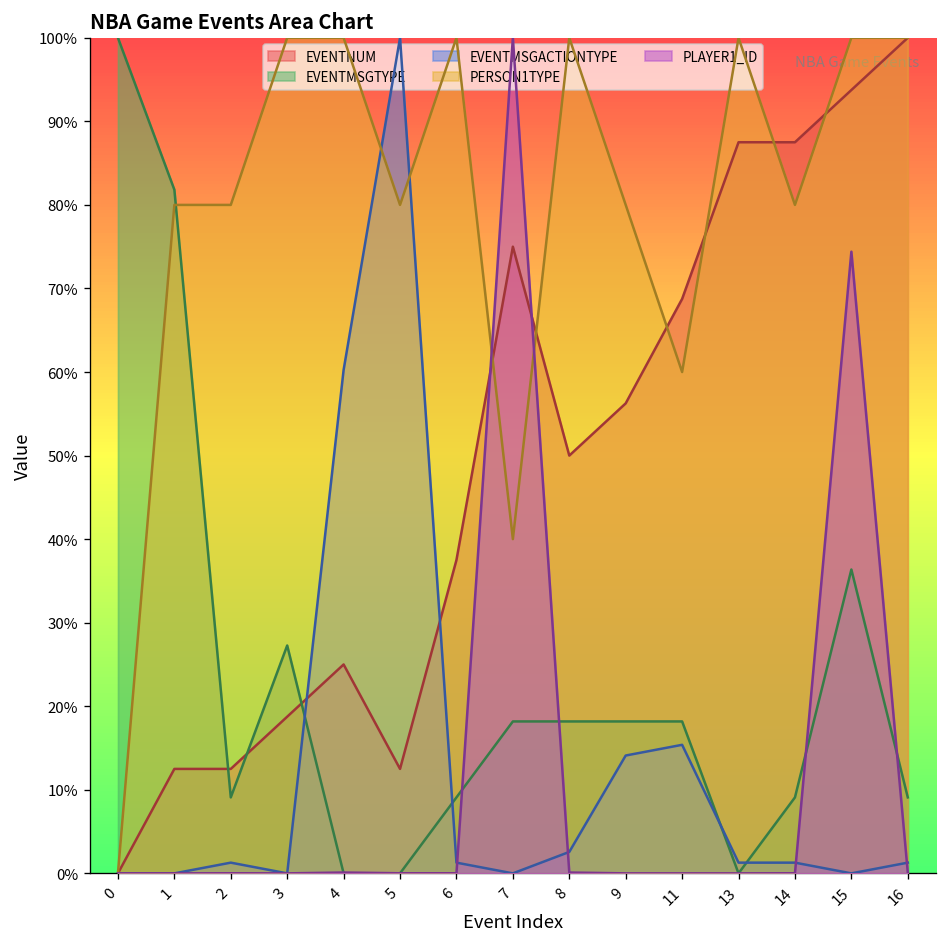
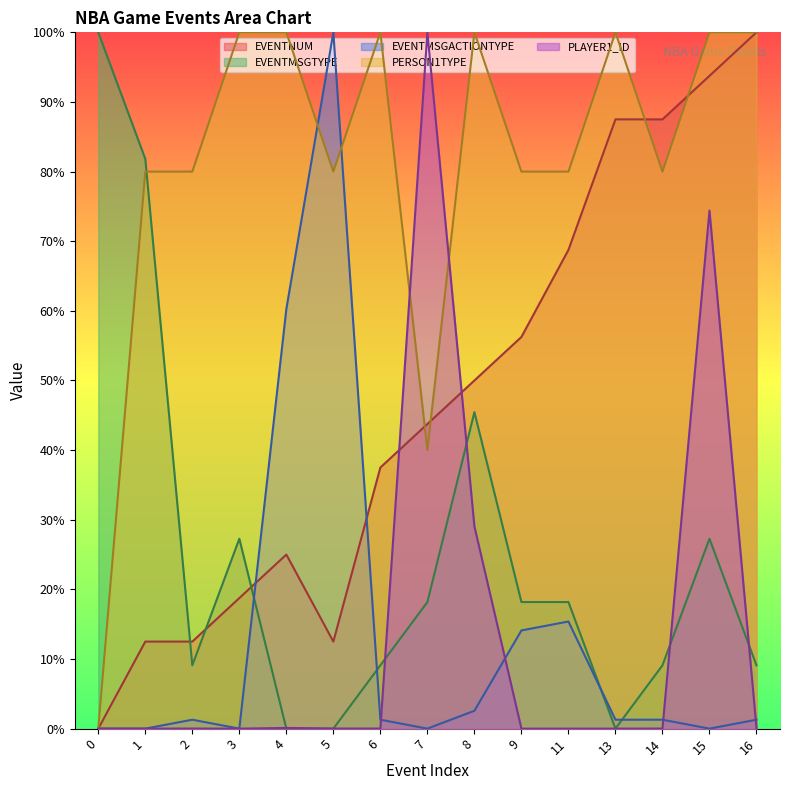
EVENTNUM, 7: 75% -> 44%
EVENTMSGTYPE, 8: 18% -> 45%
PLAYER1_ID, 8: 0% -> 29%
PERSON1TYPE, 11: 60% -> 80%
EVENTMSGTYPE, 15: 36% -> 27%
